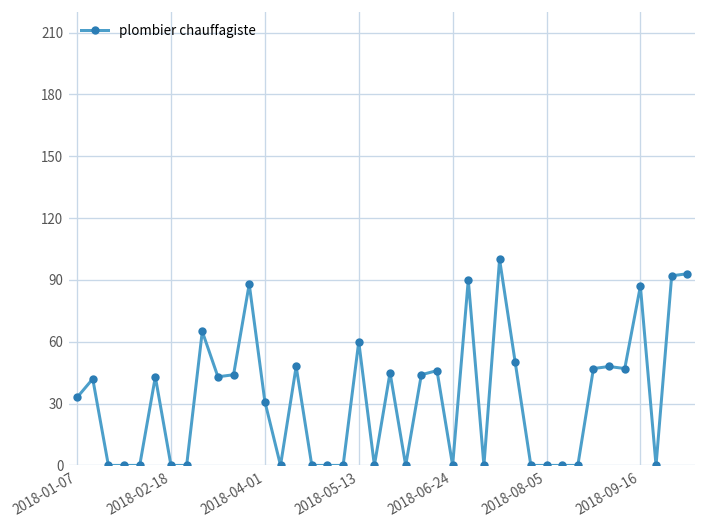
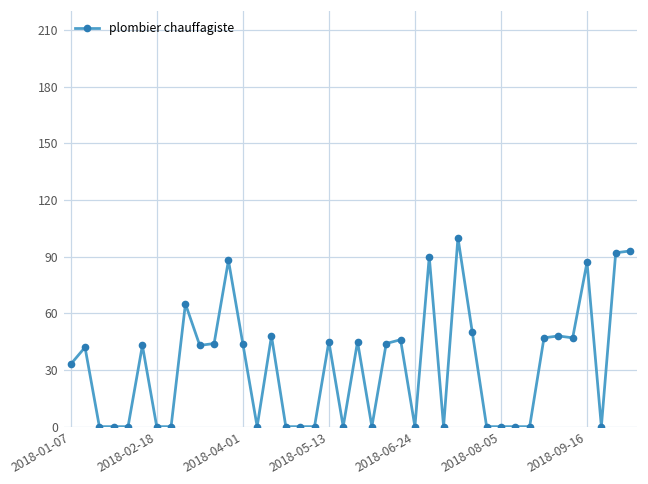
2018-04-01: 31 -> 44
2018-05-13: 60 -> 45
